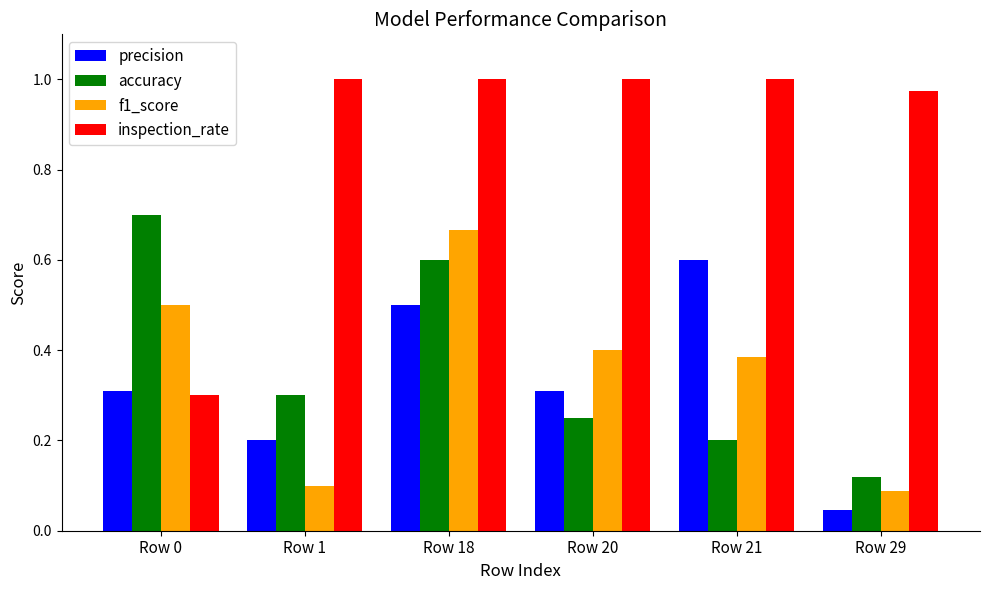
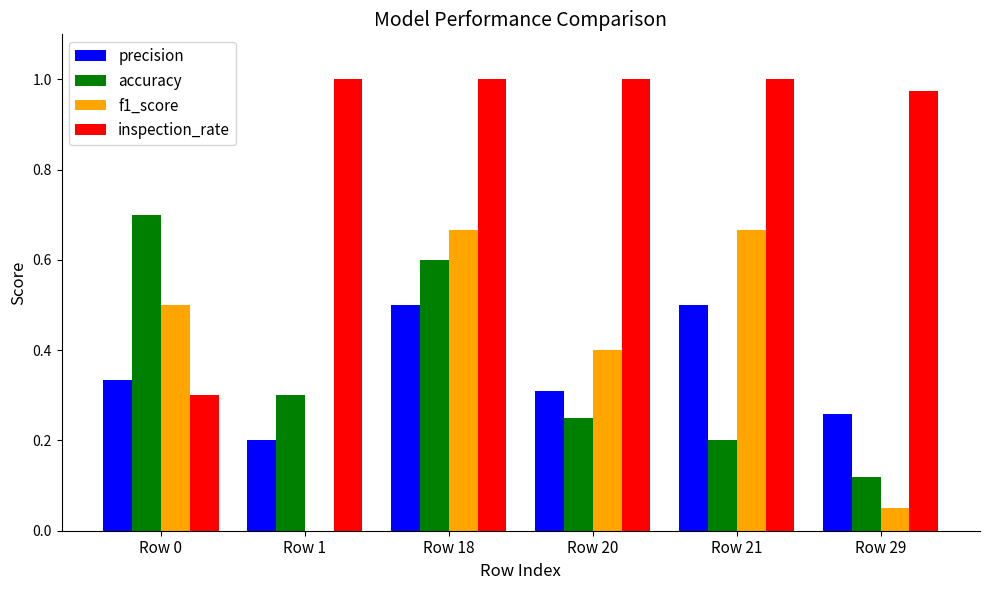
precision, Row 0: 0.31 -> 0.33
f1_score, Row 1: 0.1 -> 0.0
precision, Row 21: 0.6 -> 0.5
f1_score, Row 21: 0.39 -> 0.67
precision, Row 29: 0.05 -> 0.26
f1_score, Row 29: 0.09 -> 0.05
